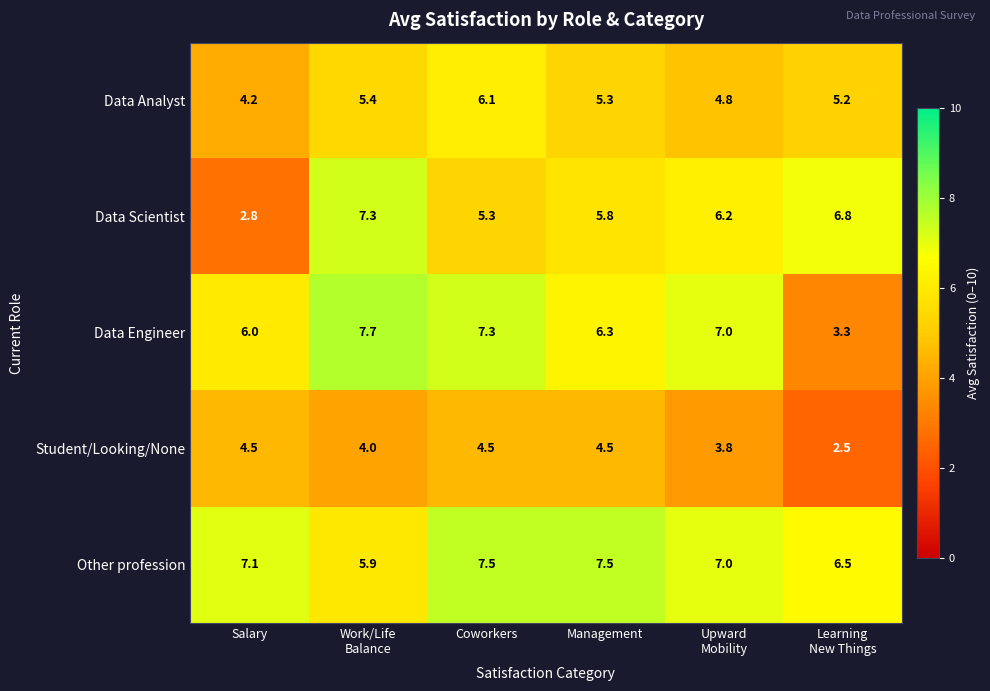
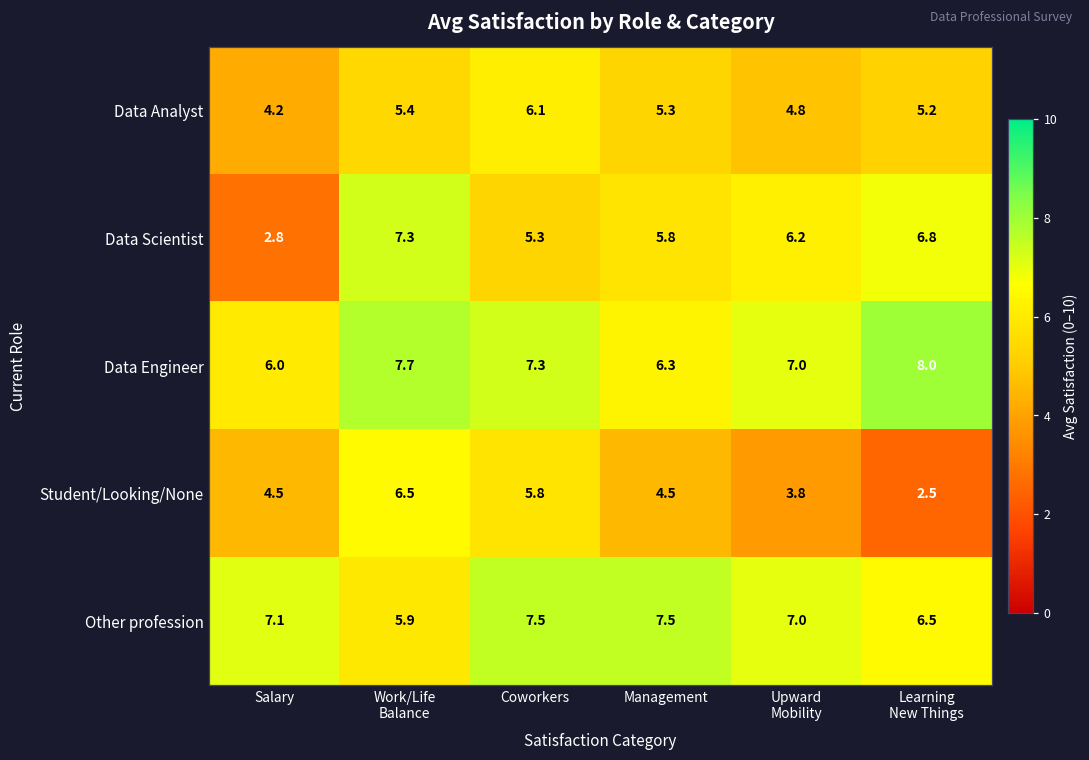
Data Engineer, Learning New Things: 3.3 -> 8.0
Student/Looking/None, Work/Life Balance: 4.0 -> 6.5
Student/Looking/None, Coworkers: 4.5 -> 5.8
